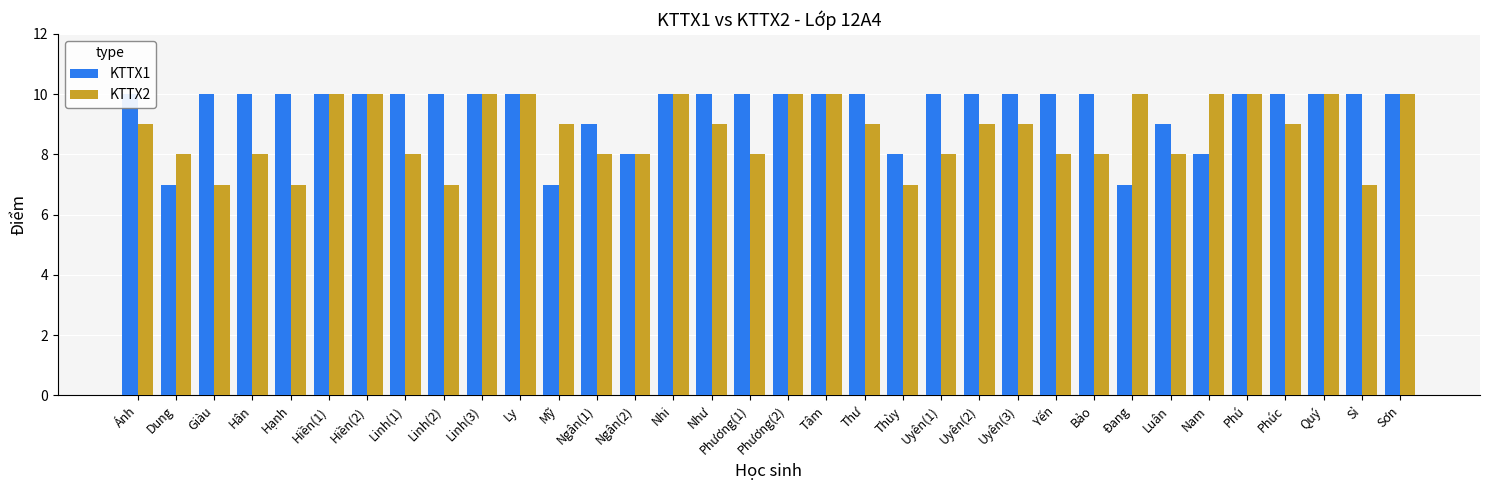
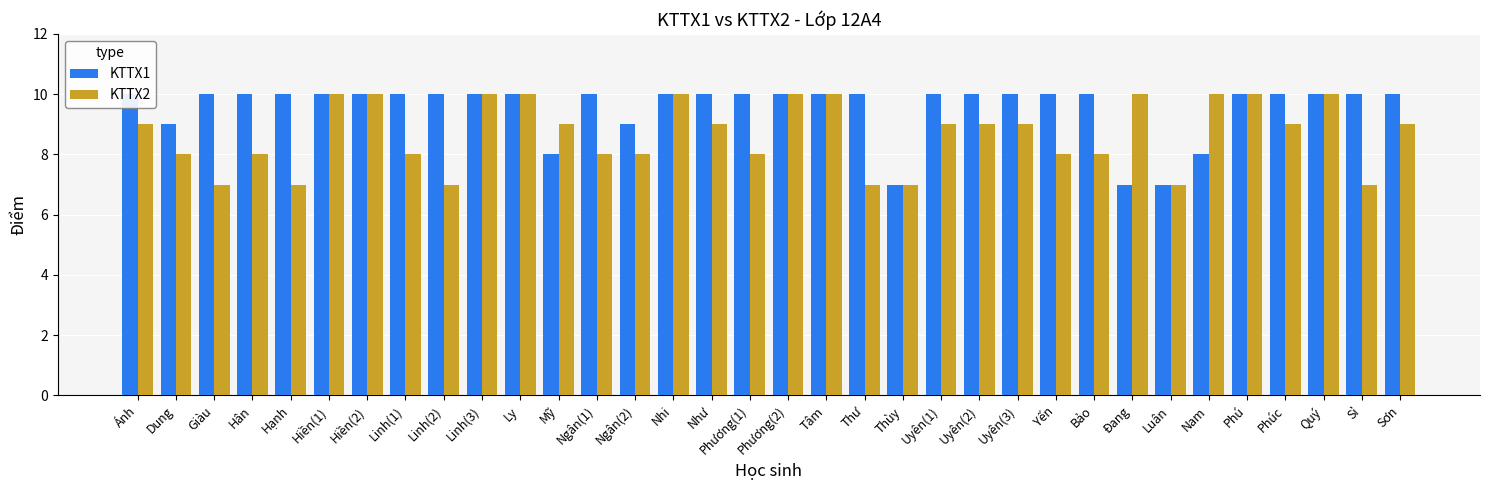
KTTX1, Dung: 7 -> 9
KTTX1, Mỹ: 7 -> 8
KTTX1, Ngân(1): 9 -> 10
KTTX1, Ngân(2): 8 -> 9
KTTX2, Thư: 9 -> 7
KTTX1, Thùy: 8 -> 7
KTTX2, Uyên(1): 8 -> 9
KTTX1, Luân: 9 -> 7
KTTX2, Luân: 8 -> 7
KTTX2, Sơn: 10 -> 9
